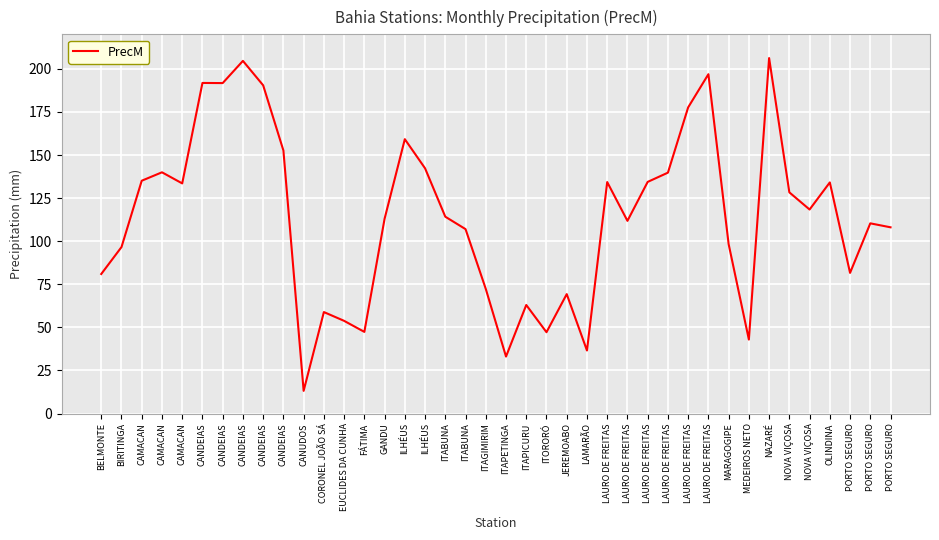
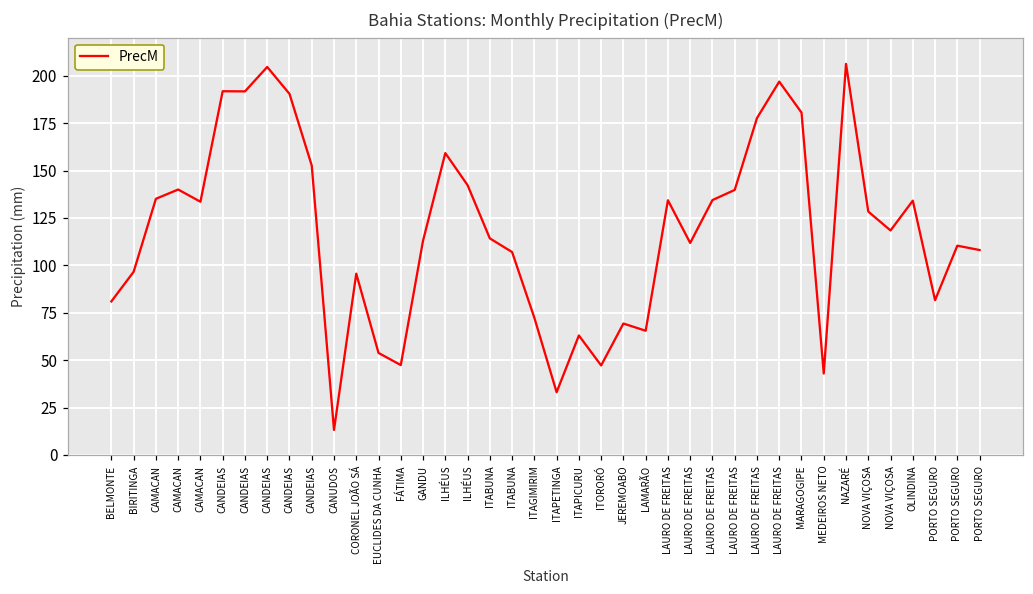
CORONEL JOÃO SÁ: 59 -> 96
LAMARÃO: 37 -> 66
MARAGOGIPE: 98 -> 181
